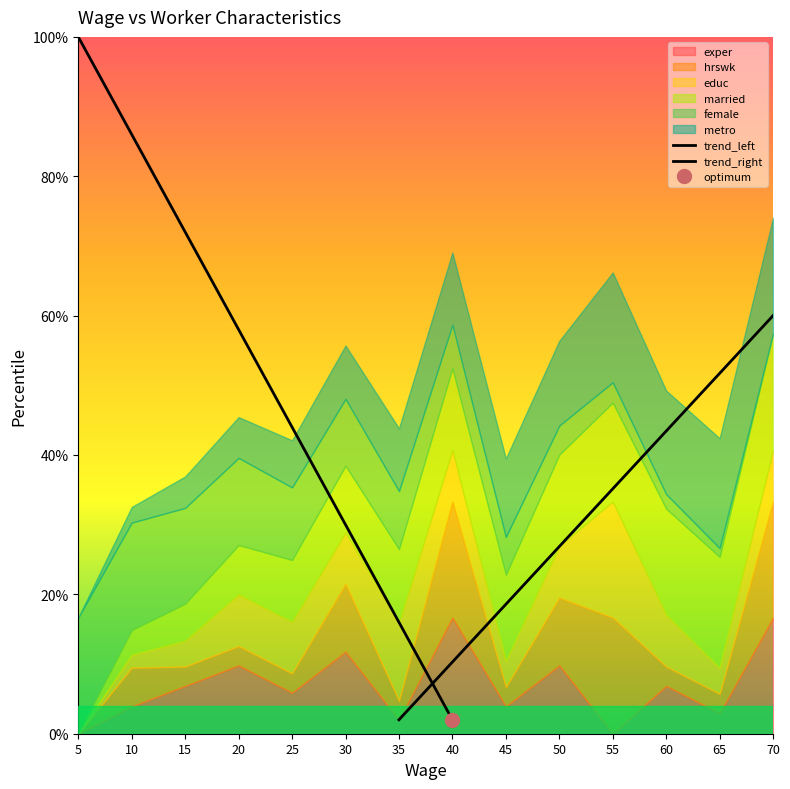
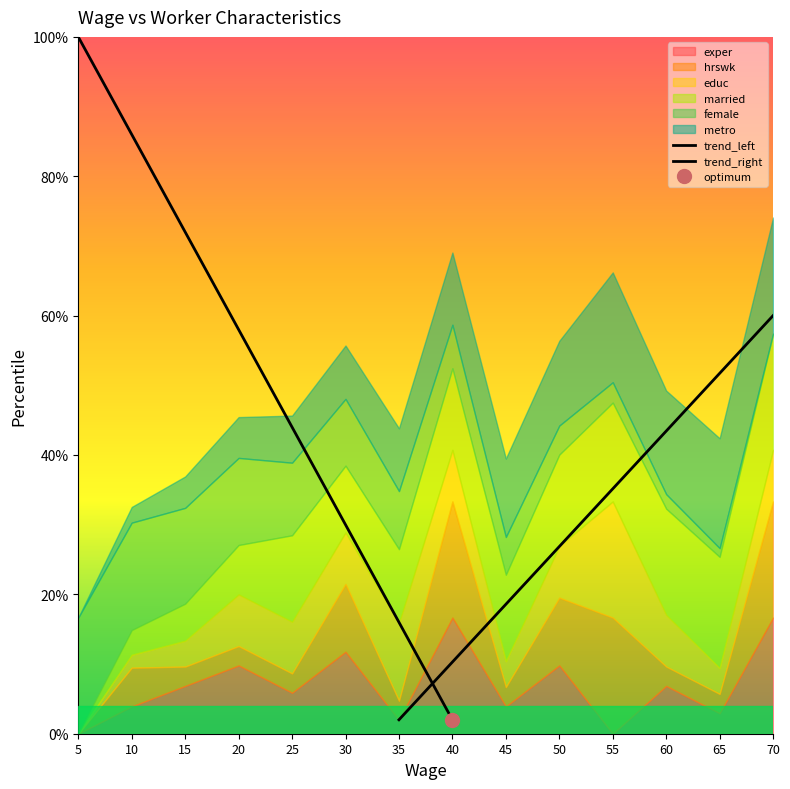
married, 25: 9% -> 12%
